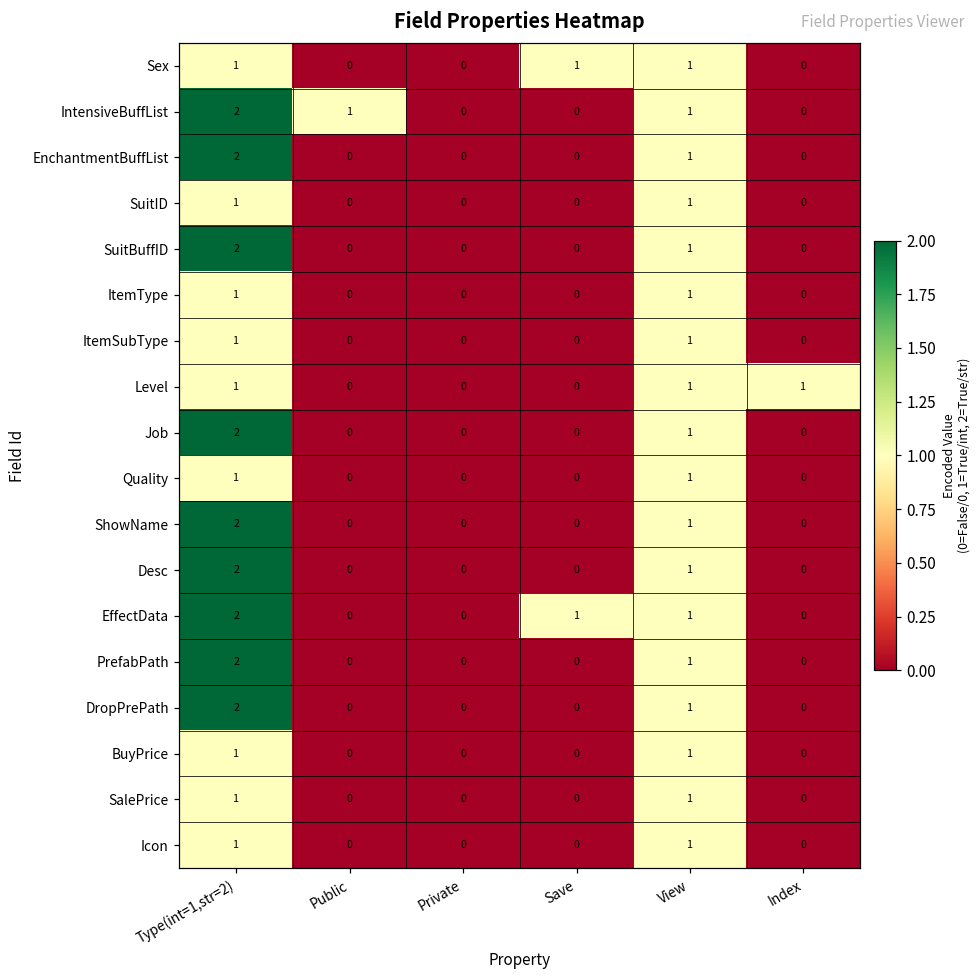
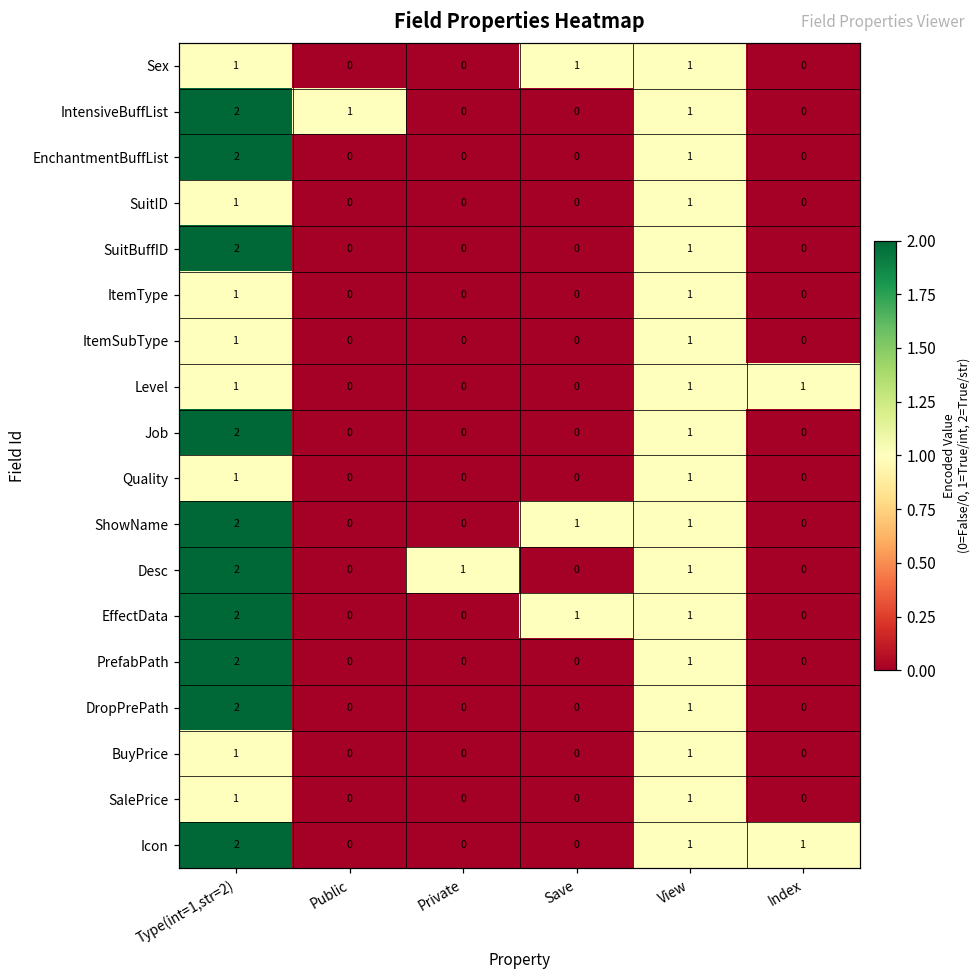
ShowName, Save: 0 -> 1
Desc, Private: 0 -> 1
Icon, Type(int=1,str=2): 1 -> 2
Icon, Index: 0 -> 1
